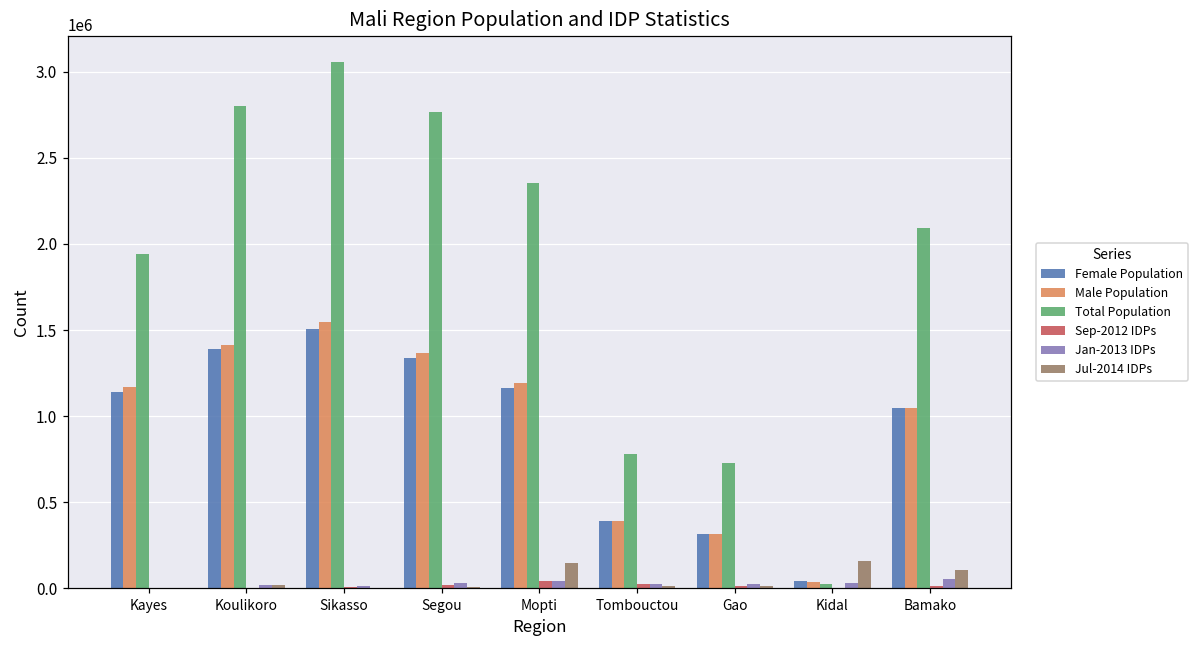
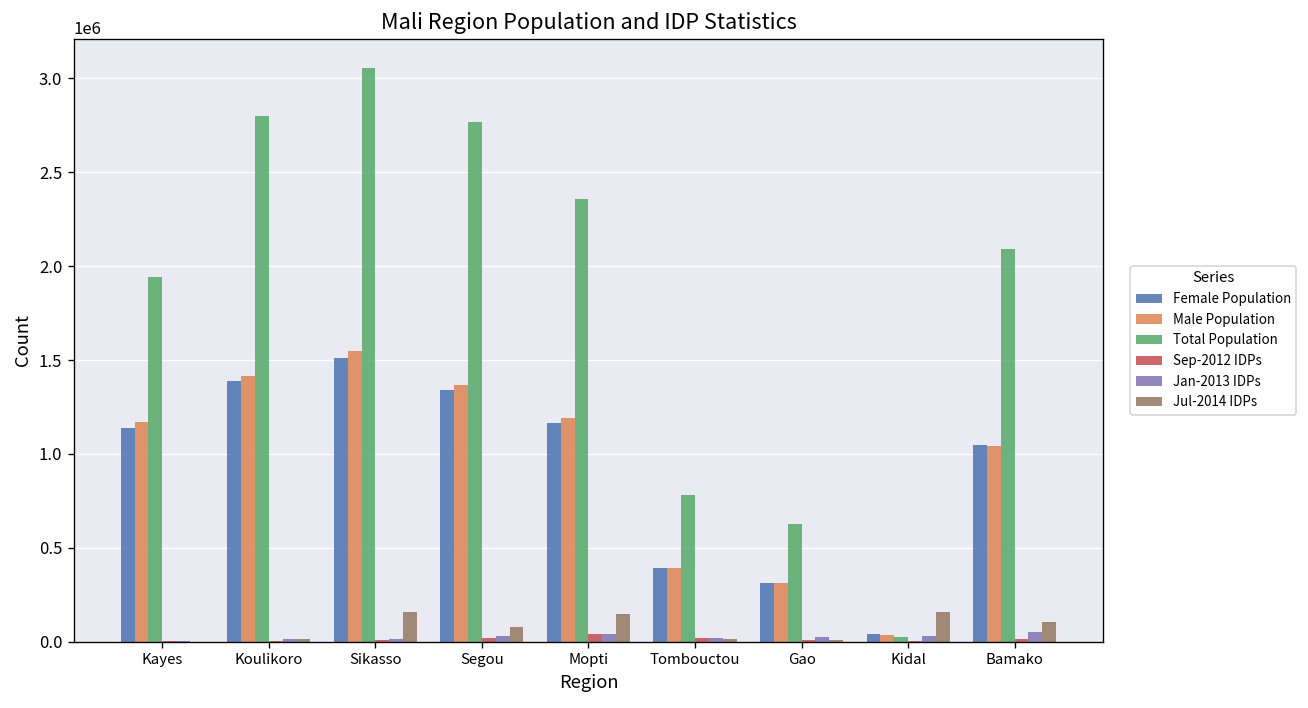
Jul-2014 IDPs, Sikasso: 0 -> 160000
Jul-2014 IDPs, Segou: 10000 -> 80000
Total Population, Gao: 730000 -> 630000
